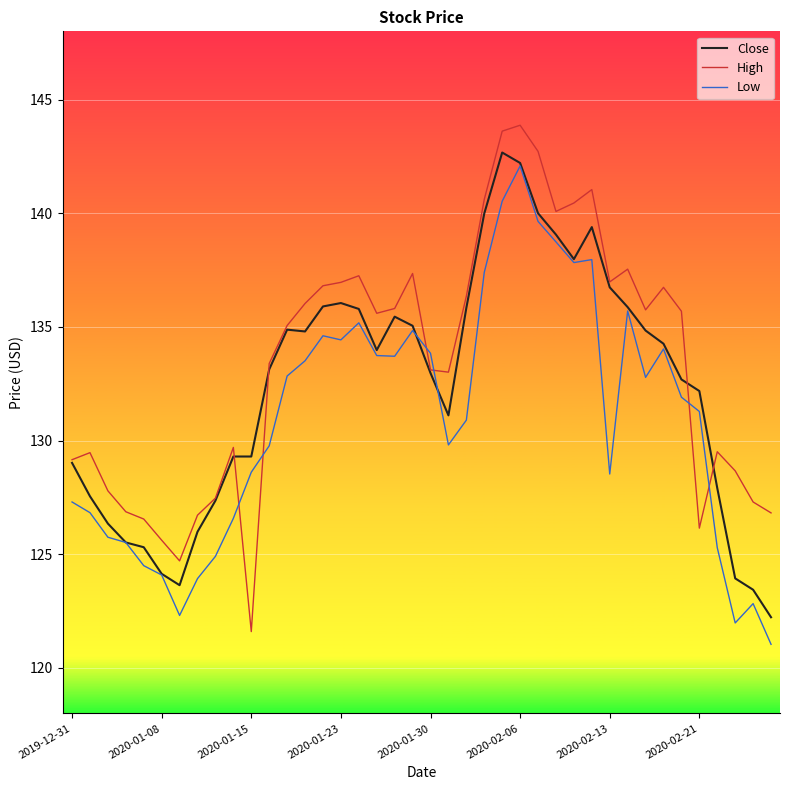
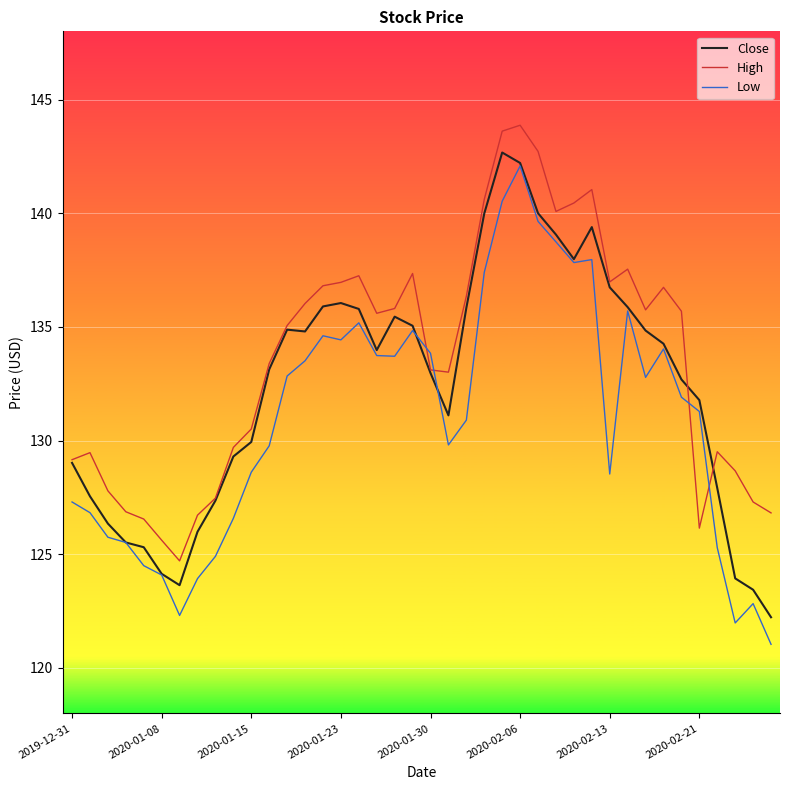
Close, 2020-01-15: 129.3 -> 129.9
High, 2020-01-15: 121.6 -> 130.5
Close, 2020-02-21: 132.2 -> 131.8
